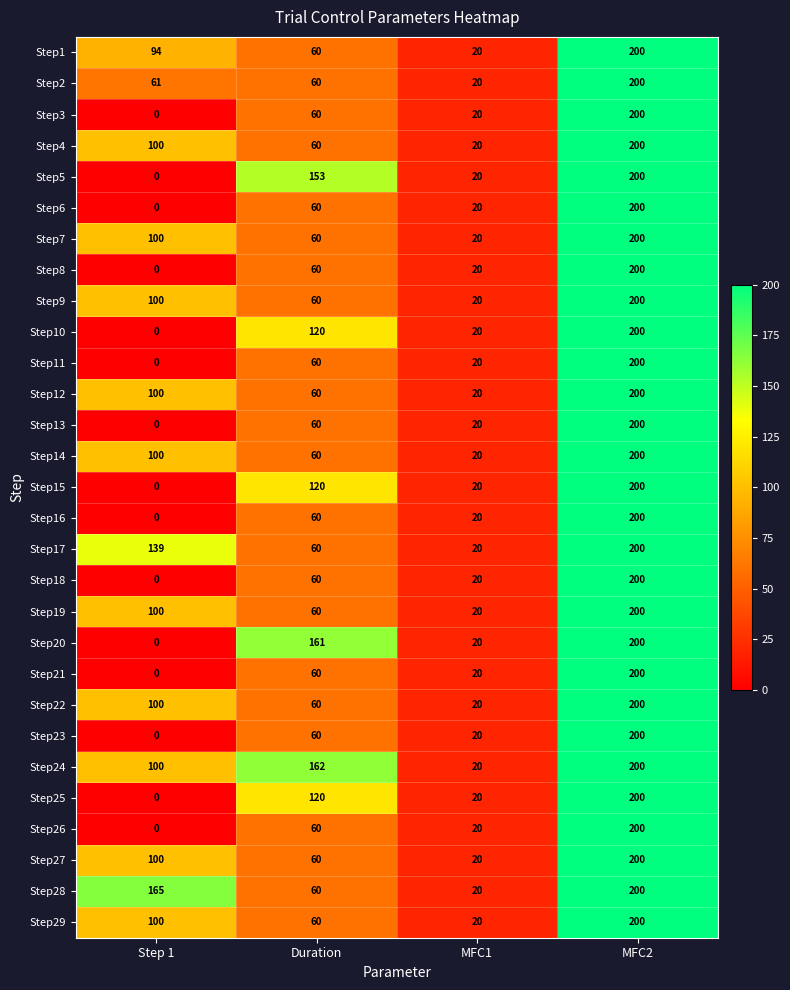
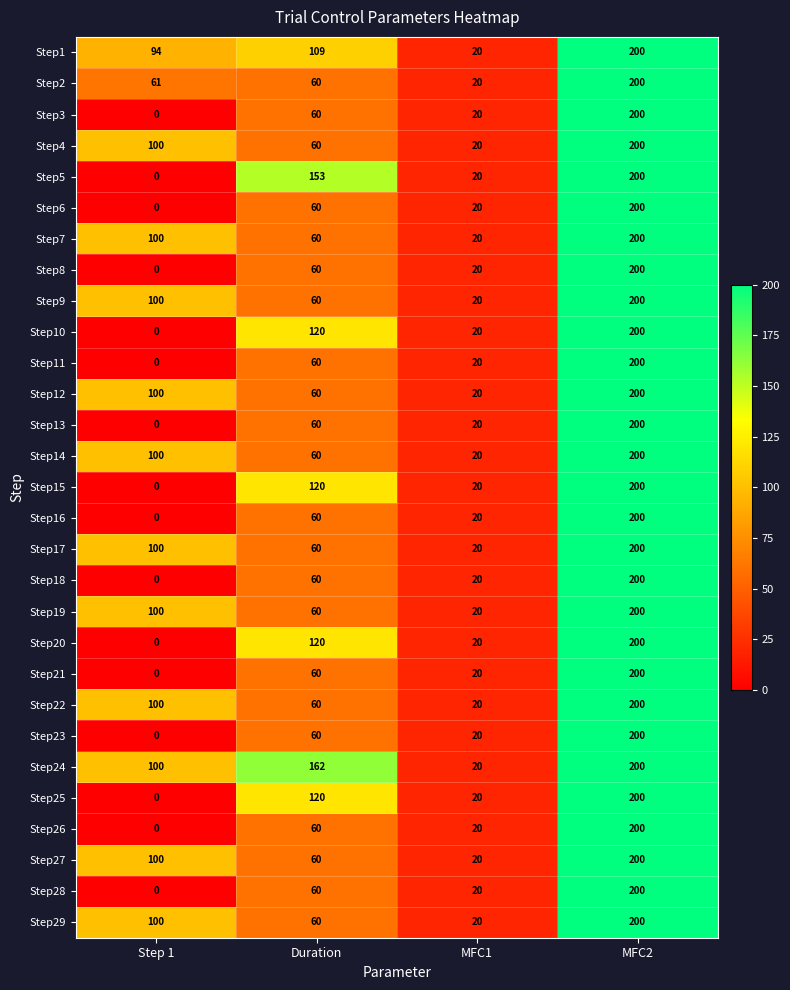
Step1, Duration: 60 -> 109
Step17, Step 1: 139 -> 100
Step20, Duration: 161 -> 120
Step28, Step 1: 165 -> 0
